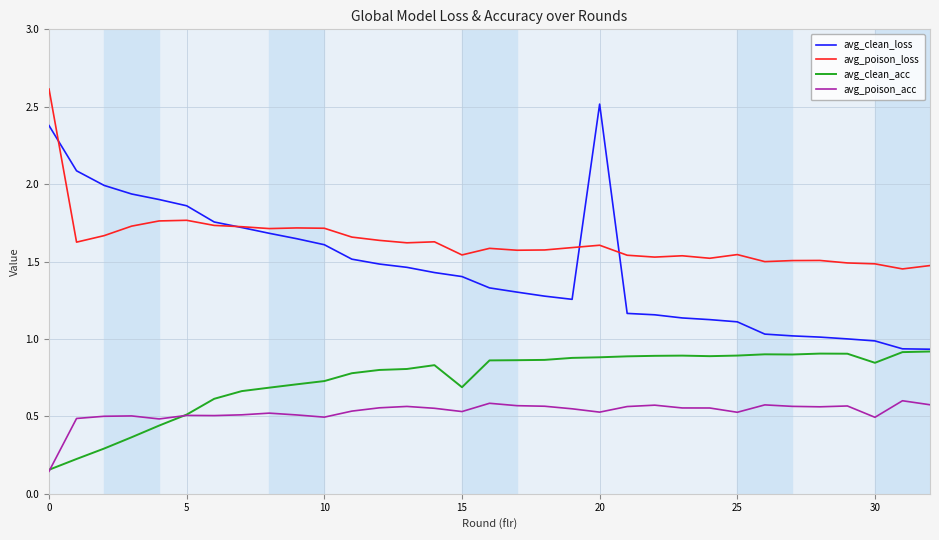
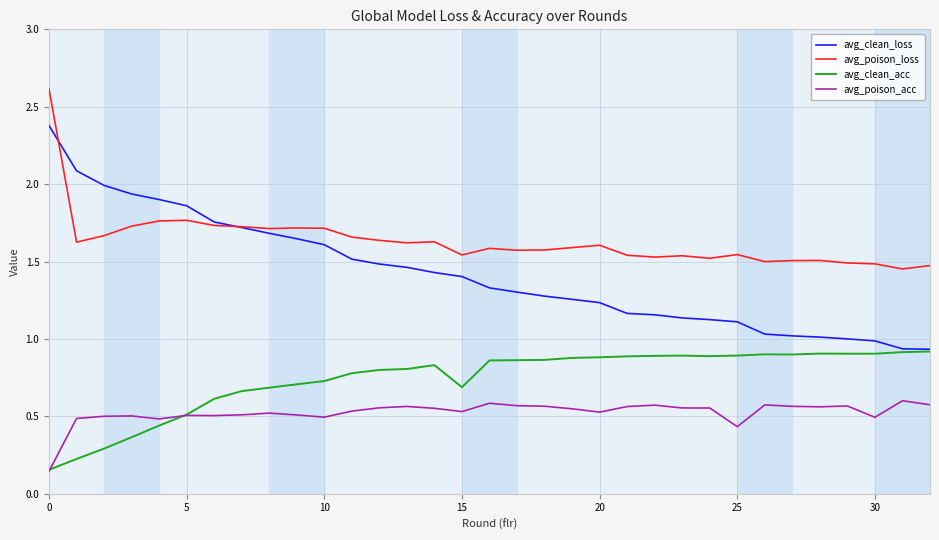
avg_clean_loss, 20: 2.52 -> 1.23
avg_poison_acc, 25: 0.53 -> 0.43
avg_clean_acc, 30: 0.85 -> 0.90
